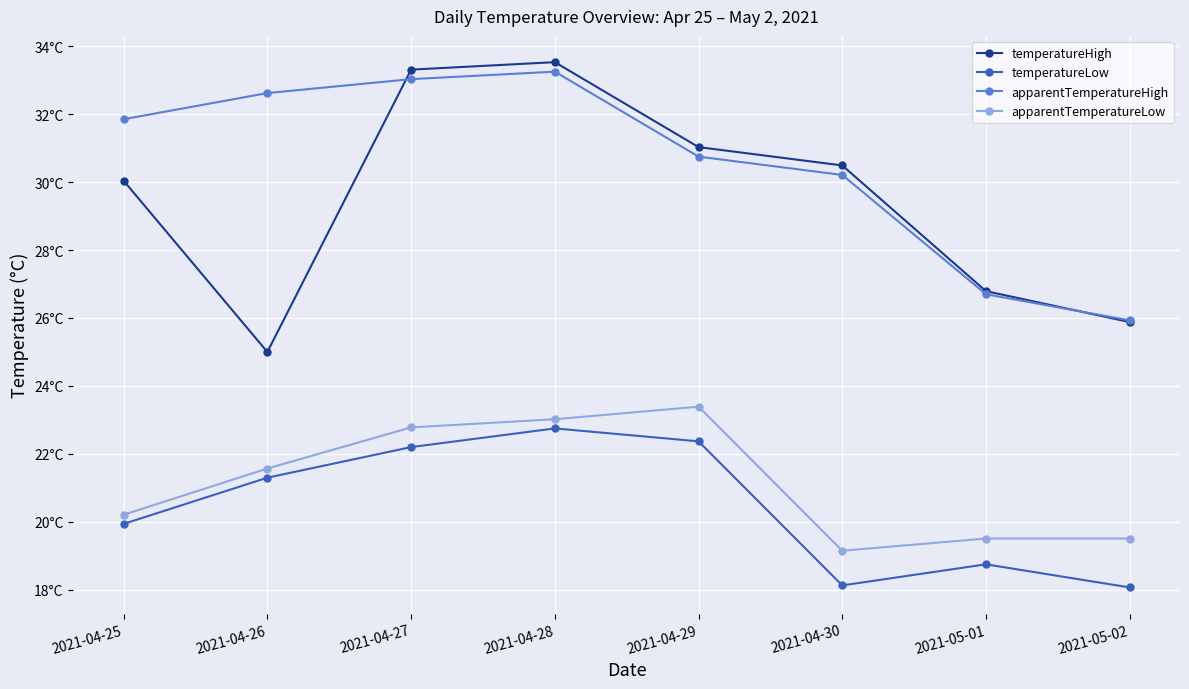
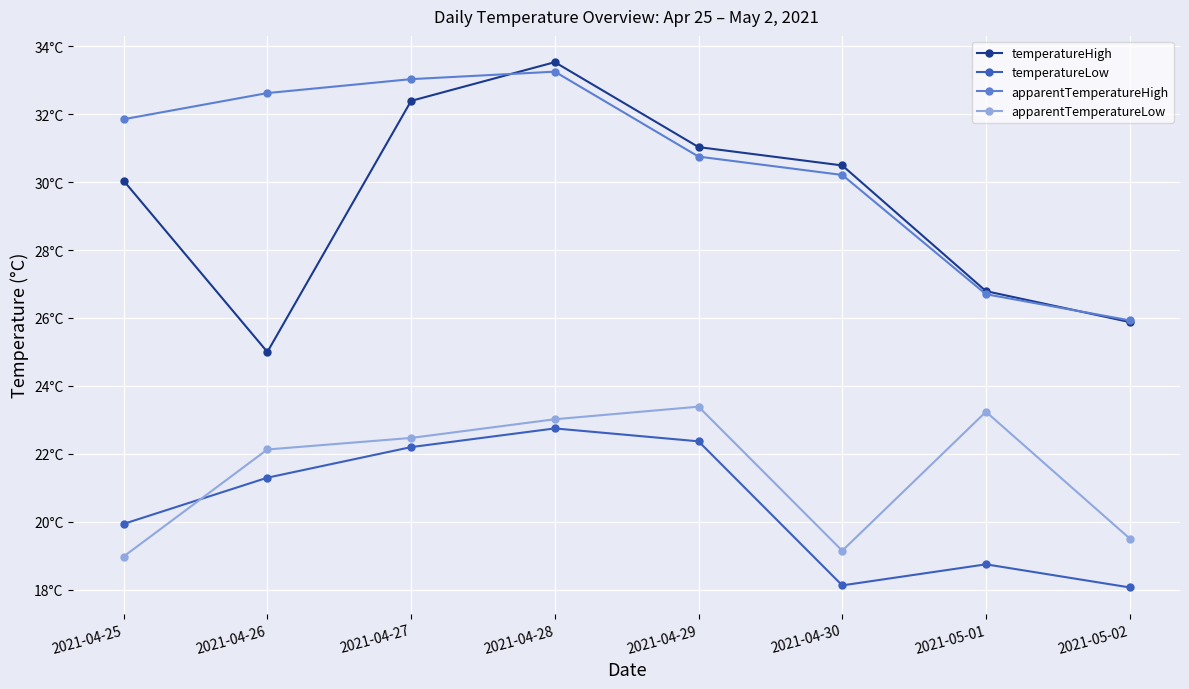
apparentTemperatureLow, 2021-04-25: 20.2°C -> 19.0°C
apparentTemperatureLow, 2021-04-26: 21.6°C -> 22.1°C
temperatureHigh, 2021-04-27: 33.3°C -> 32.4°C
apparentTemperatureLow, 2021-04-27: 22.8°C -> 22.5°C
apparentTemperatureLow, 2021-05-01: 19.5°C -> 23.2°C
